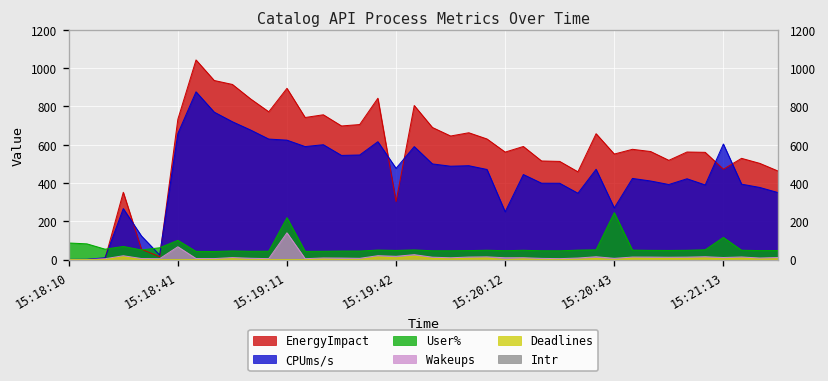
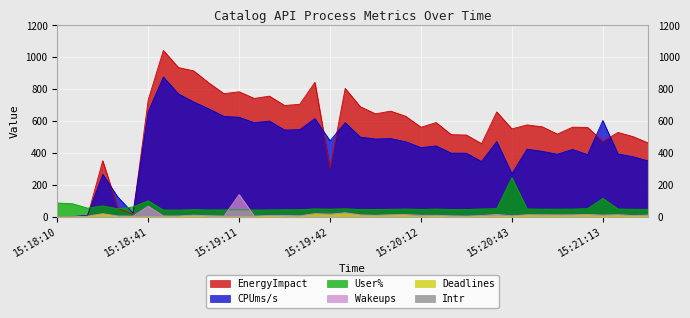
EnergyImpact, 15:19:11: 890 -> 780
User%, 15:19:11: 220 -> 40
CPUms/s, 15:20:12: 250 -> 430
